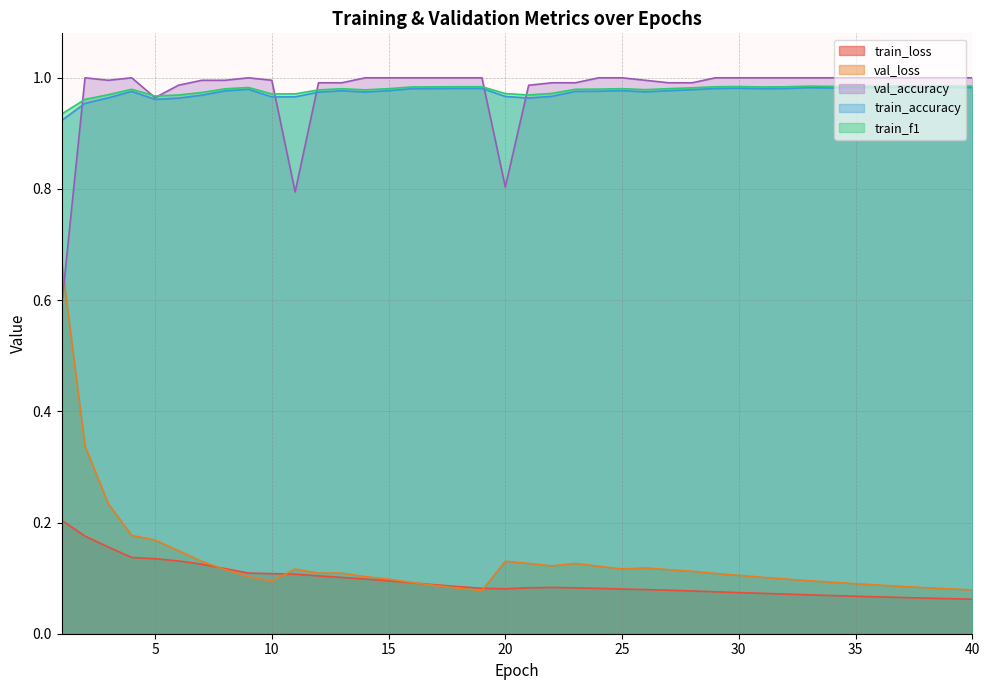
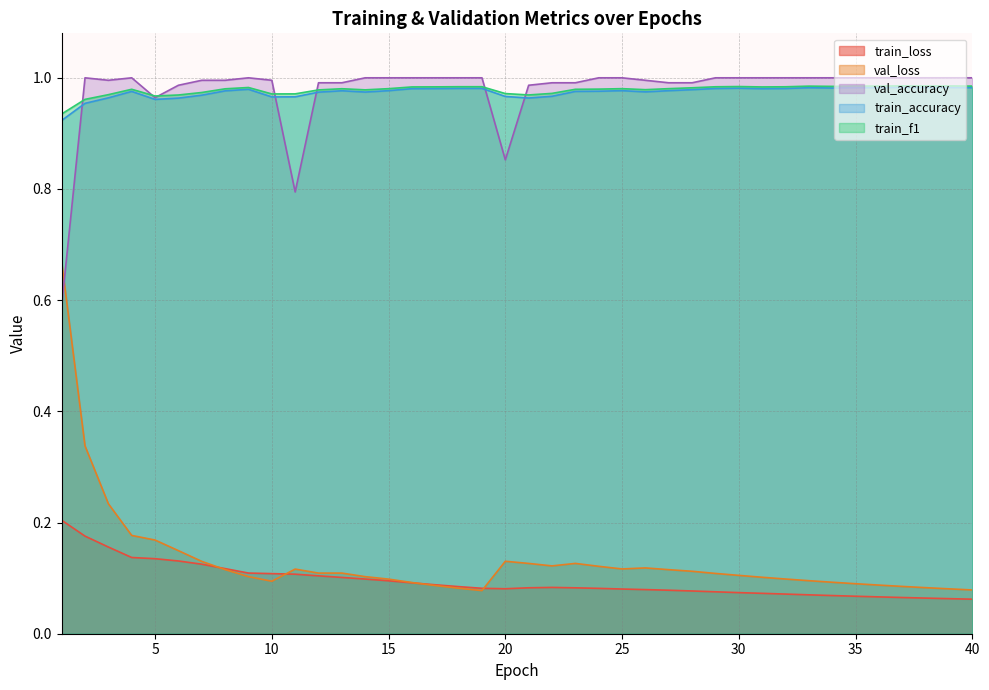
val_accuracy, 20: 0.80 -> 0.85
